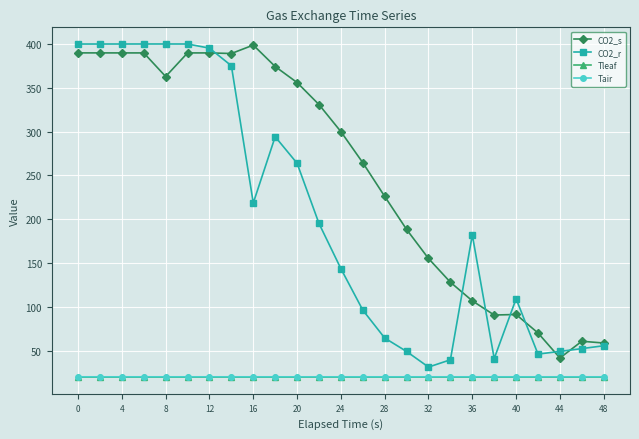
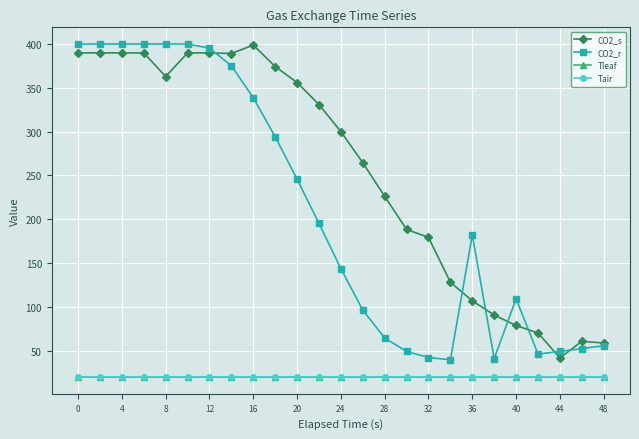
CO2_r, 16: 220 -> 340
CO2_r, 20: 260 -> 250
CO2_s, 32: 160 -> 180
CO2_r, 32: 30 -> 40
CO2_s, 40: 90 -> 80
